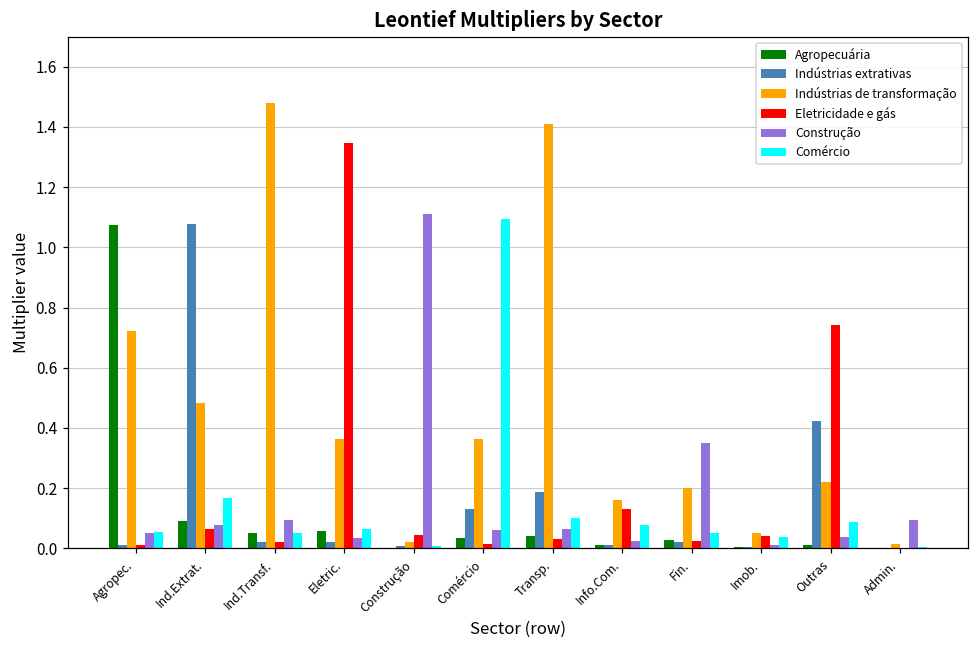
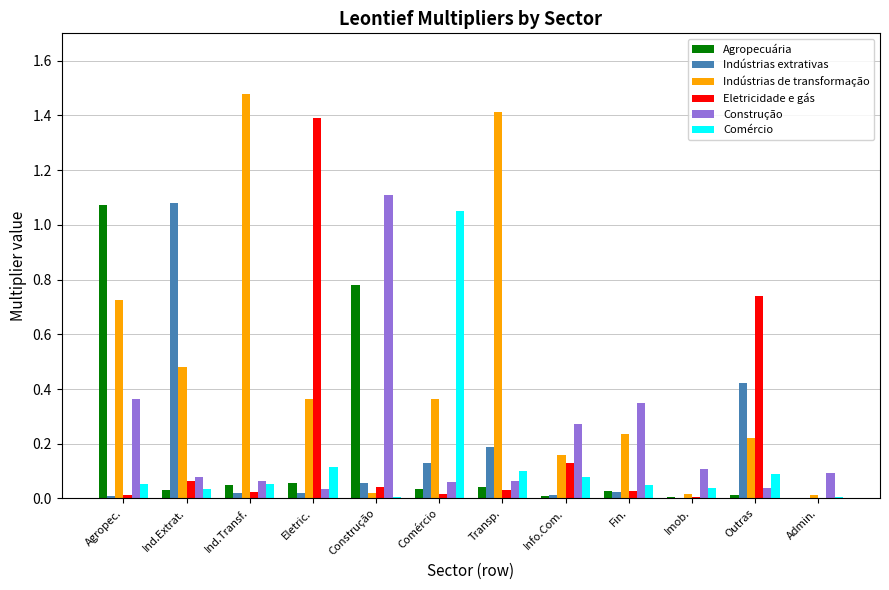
Construção, Agropec.: 0.05 -> 0.36
Agropecuária, Ind.Extrat.: 0.09 -> 0.03
Comércio, Ind.Extrat.: 0.17 -> 0.03
Construção, Ind.Transf.: 0.10 -> 0.06
Eletricidade e gás, Eletric.: 1.35 -> 1.39
Comércio, Eletric.: 0.06 -> 0.12
Agropecuária, Construção: 0.00 -> 0.78
Indústrias extrativas, Construção: 0.01 -> 0.06
Comércio, Comércio: 1.09 -> 1.05
Construção, Info.Com.: 0.03 -> 0.27
Indústrias de transformação, Fin.: 0.20 -> 0.24
Indústrias de transformação, Imob.: 0.05 -> 0.02
Eletricidade e gás, Imob.: 0.04 -> 0.01
Construção, Imob.: 0.01 -> 0.11
